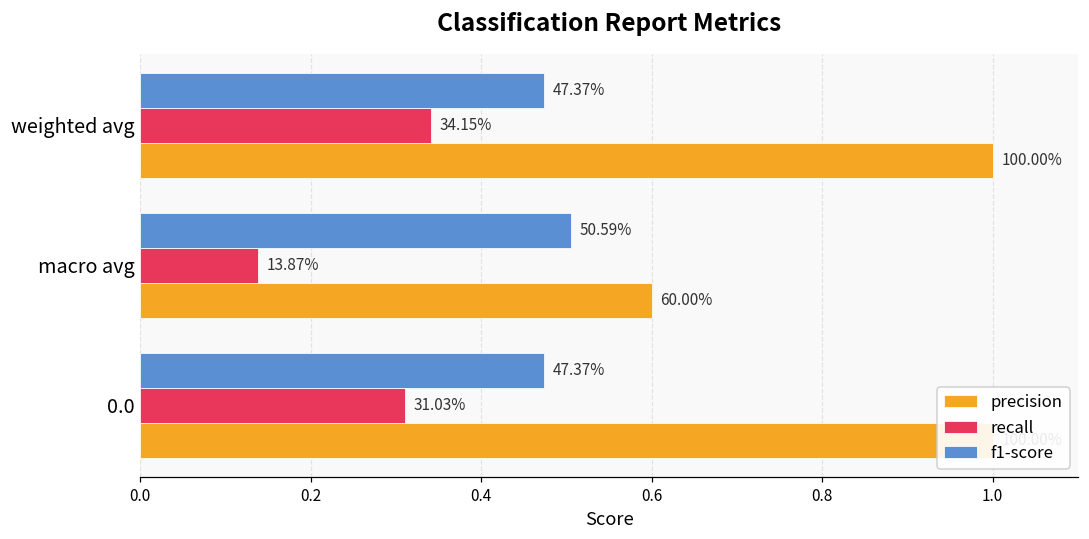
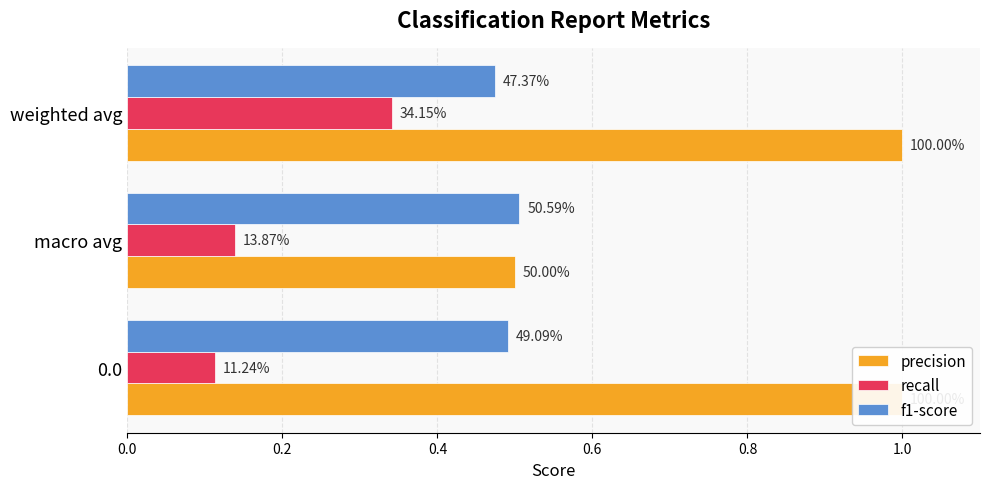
precision, macro avg: 60.00% -> 50.00%
f1-score, 0.0: 47.37% -> 49.09%
recall, 0.0: 31.03% -> 11.24%
